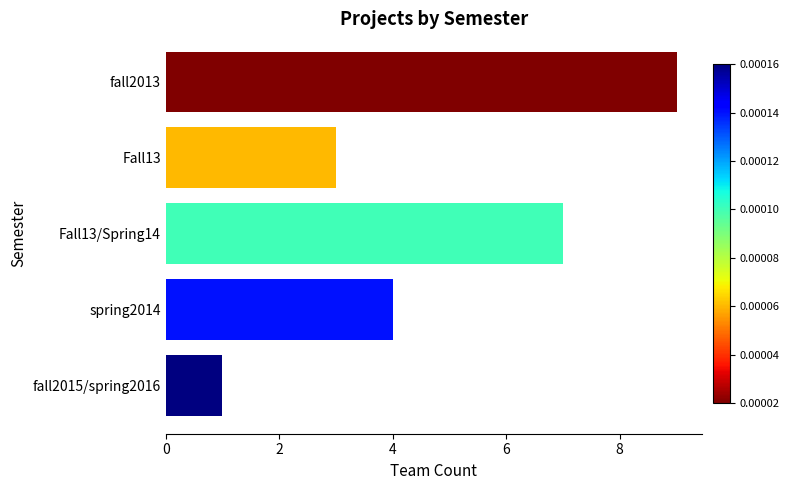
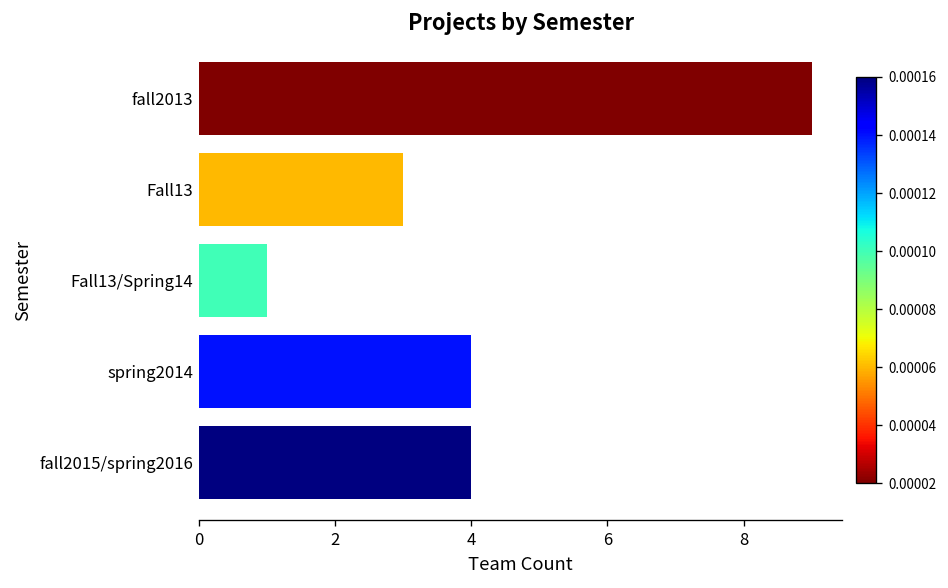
Fall13/Spring14: 7 -> 1
fall2015/spring2016: 1 -> 4
